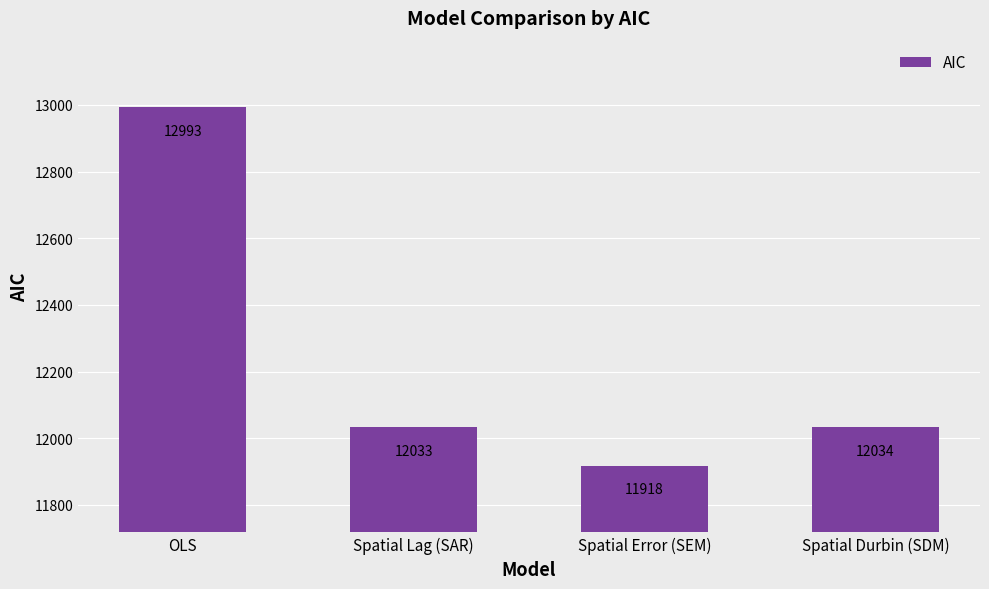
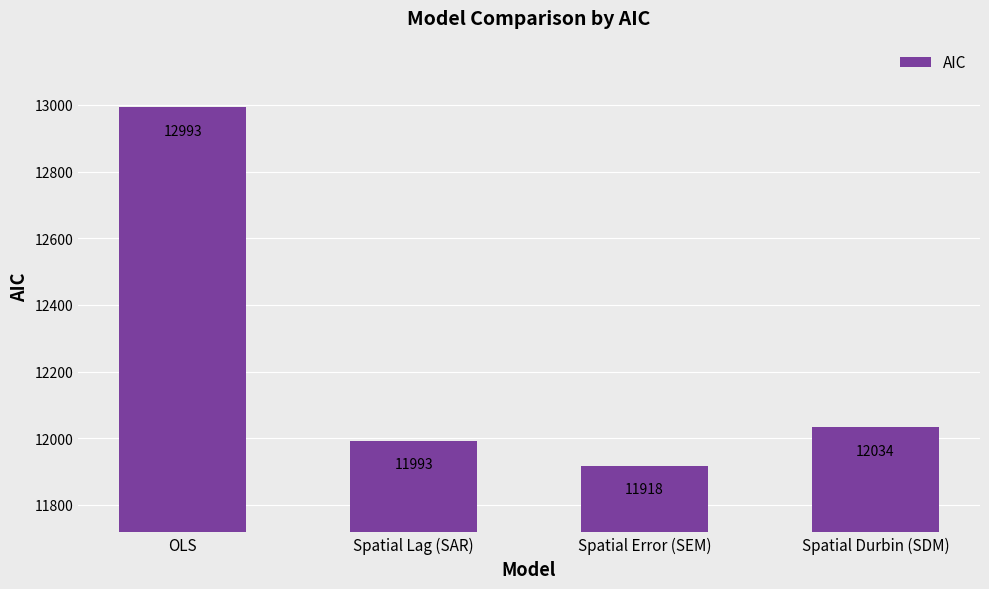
Spatial Lag (SAR): 12033 -> 11993
